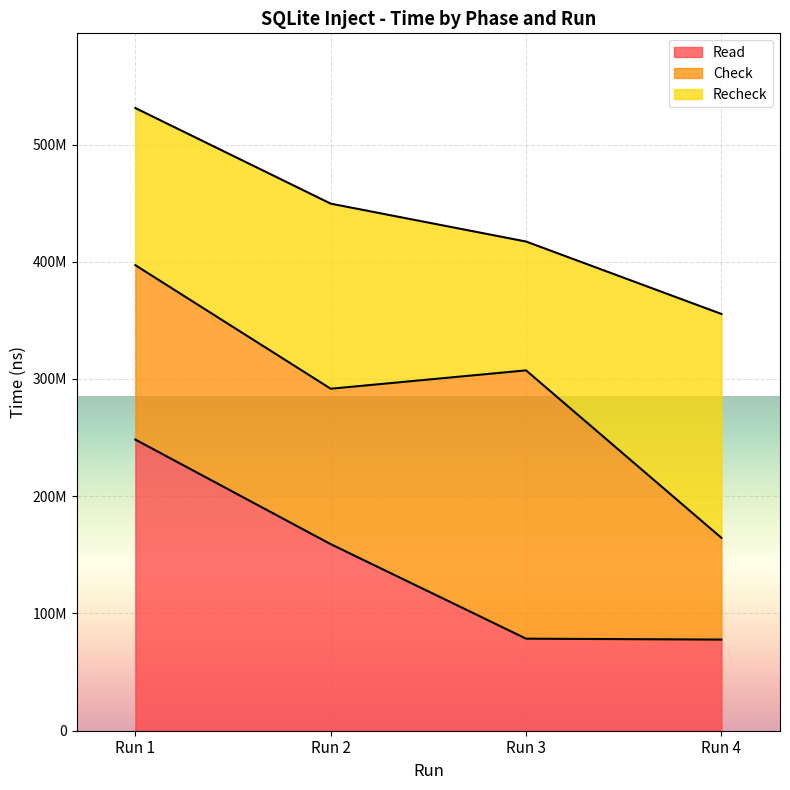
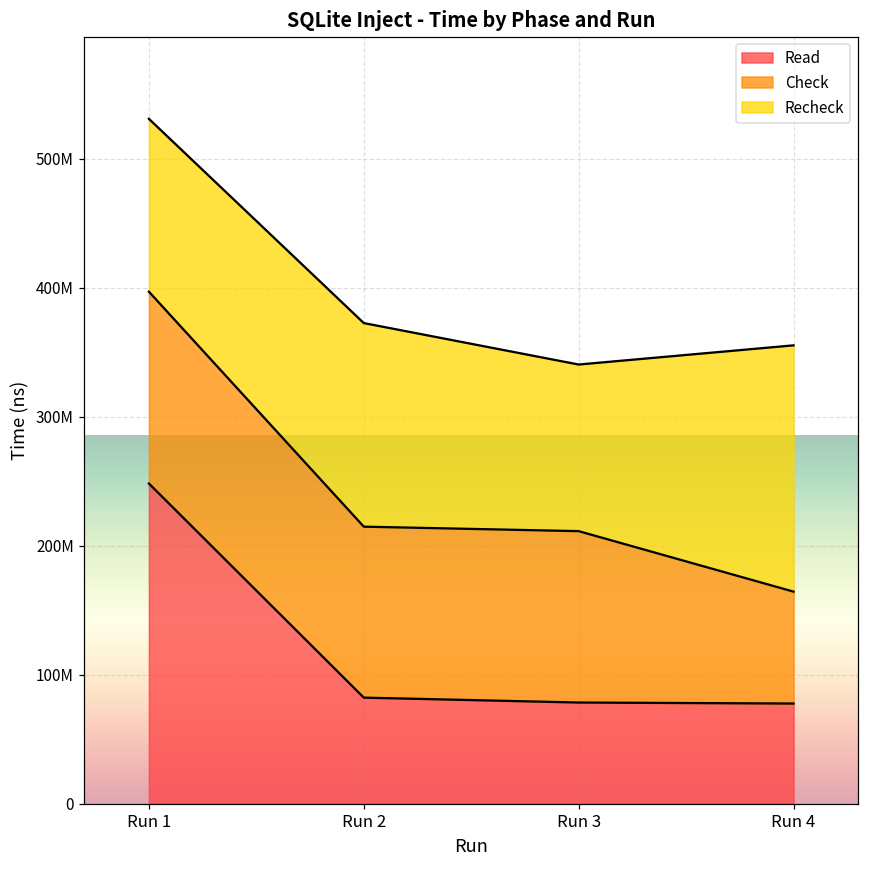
Read, Run 2: 159000000 -> 82000000
Check, Run 3: 229000000 -> 133000000
Recheck, Run 3: 110000000 -> 129000000
